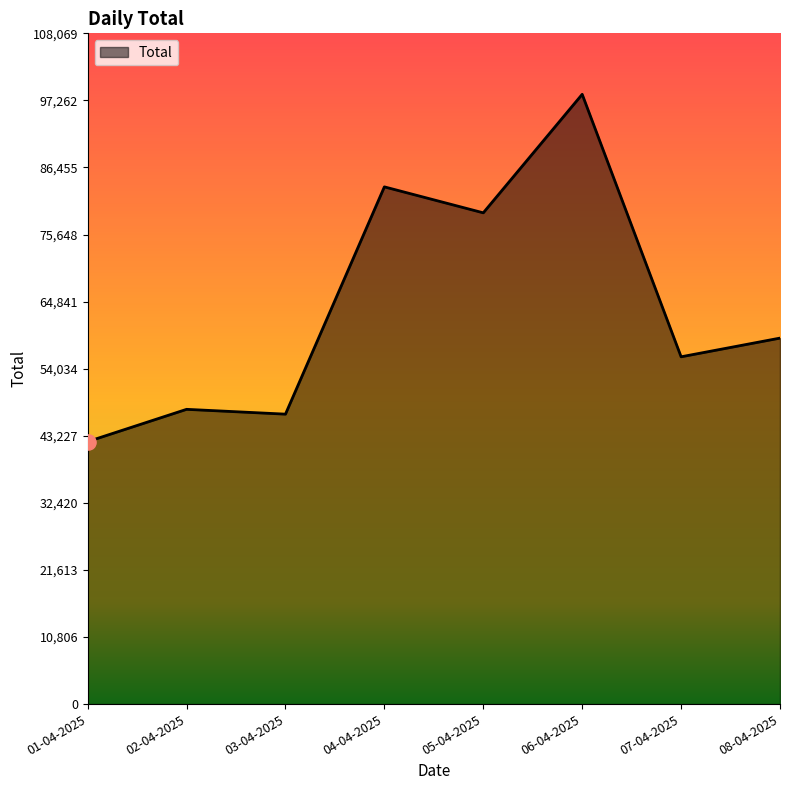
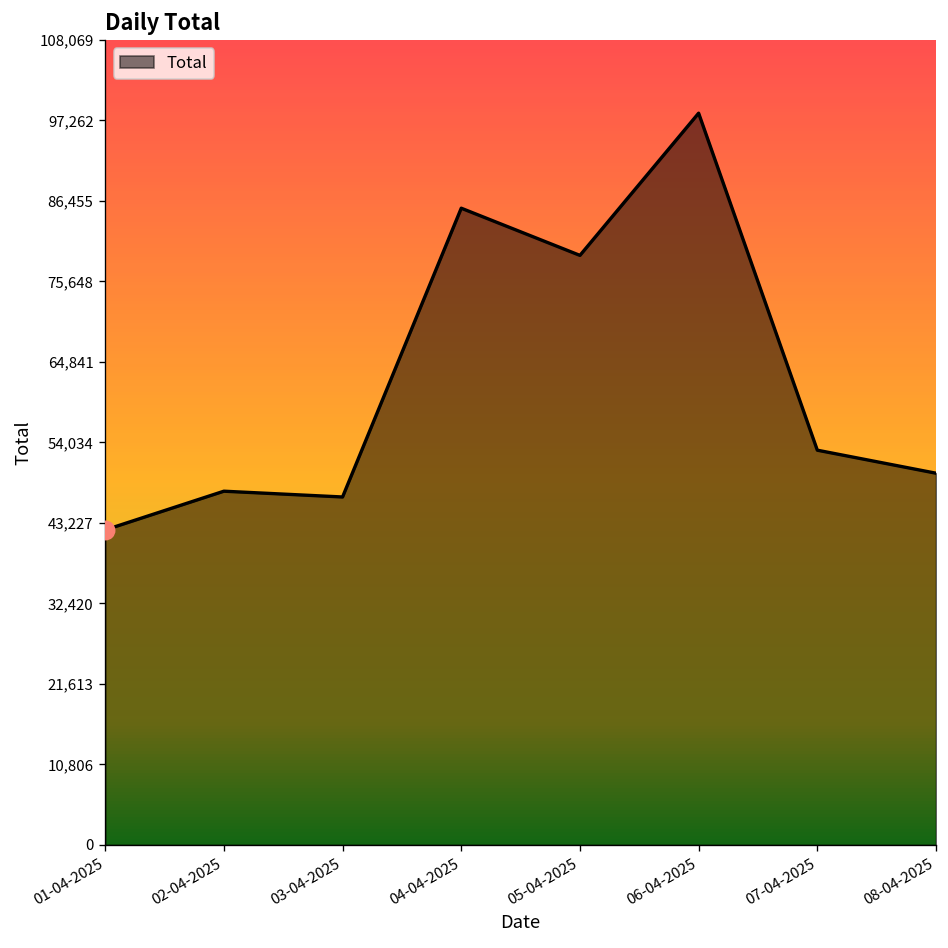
Total, 04-04-2025: 83,000 -> 85,000
Total, 07-04-2025: 56,000 -> 53,000
Total, 08-04-2025: 59,000 -> 50,000
